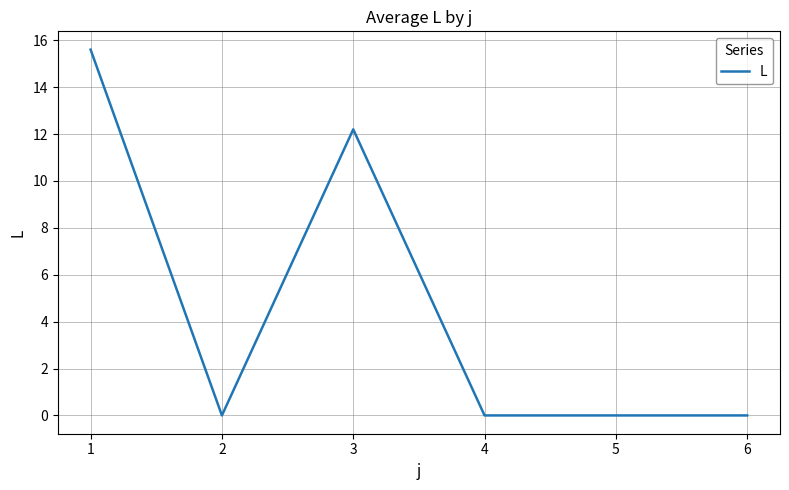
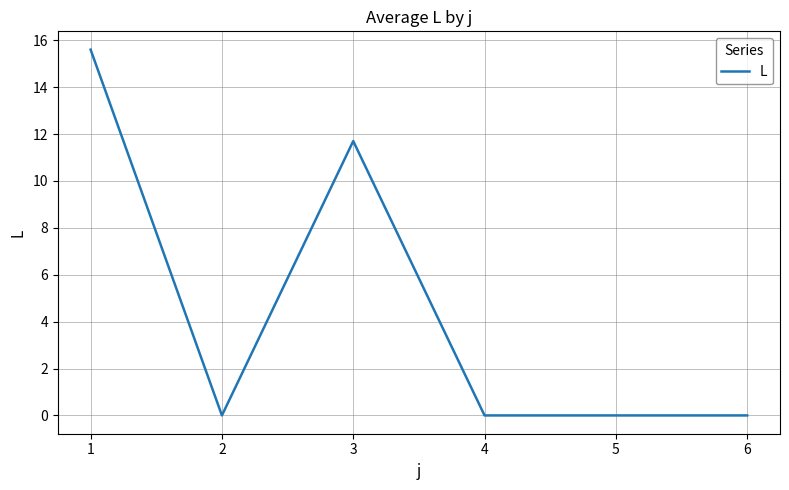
3: 12.2 -> 11.7
